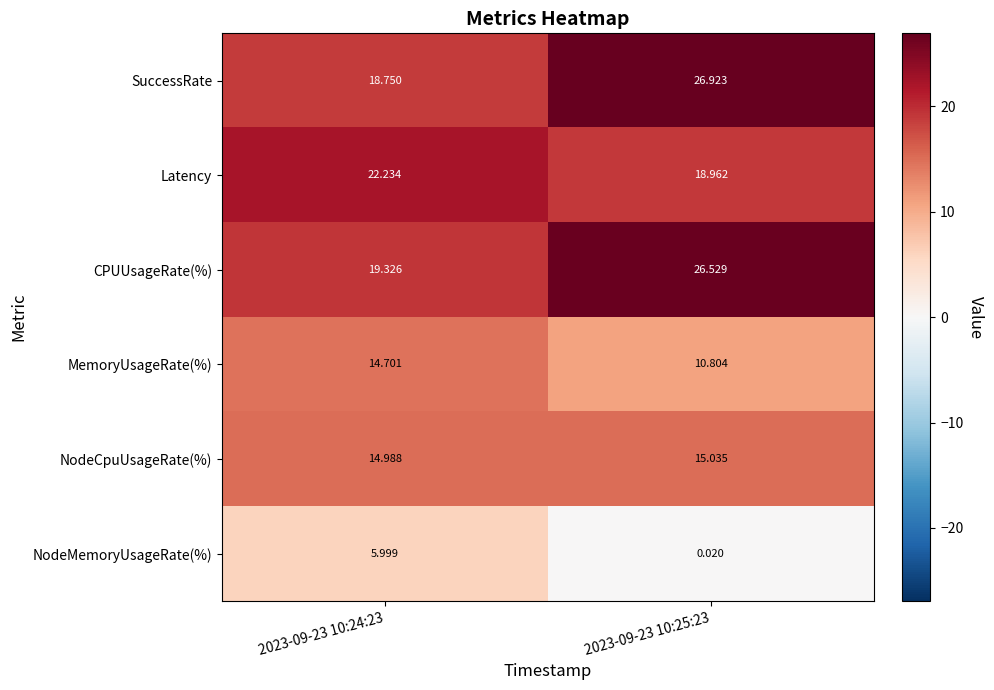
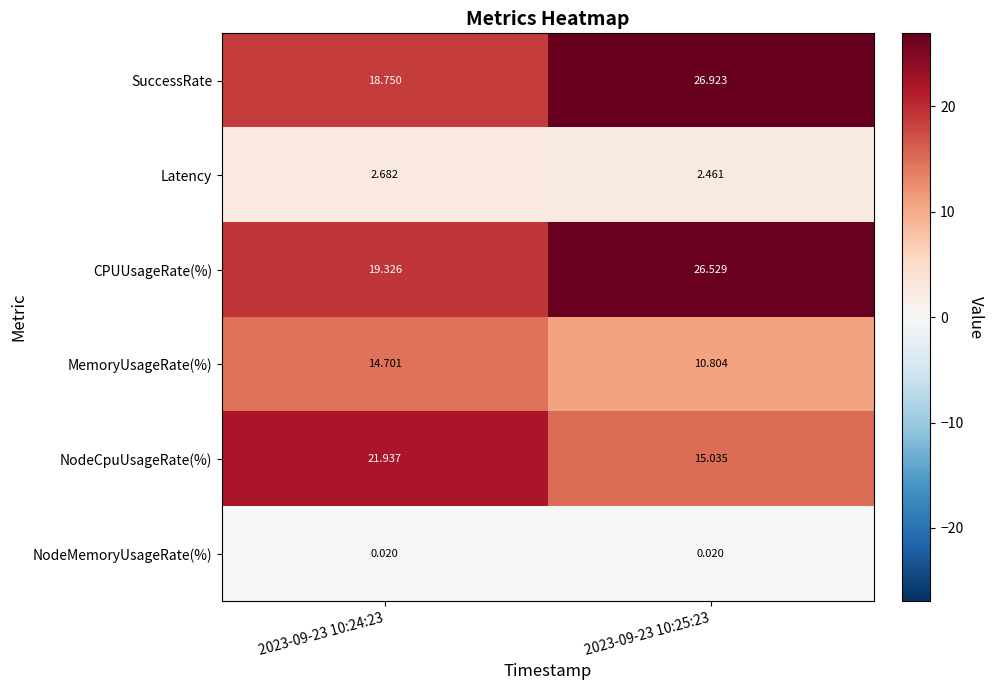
Latency, 2023-09-23 10:24:23: 22.234 -> 2.682
Latency, 2023-09-23 10:25:23: 18.962 -> 2.461
NodeCpuUsageRate(%), 2023-09-23 10:24:23: 14.988 -> 21.937
NodeMemoryUsageRate(%), 2023-09-23 10:24:23: 5.999 -> 0.020
